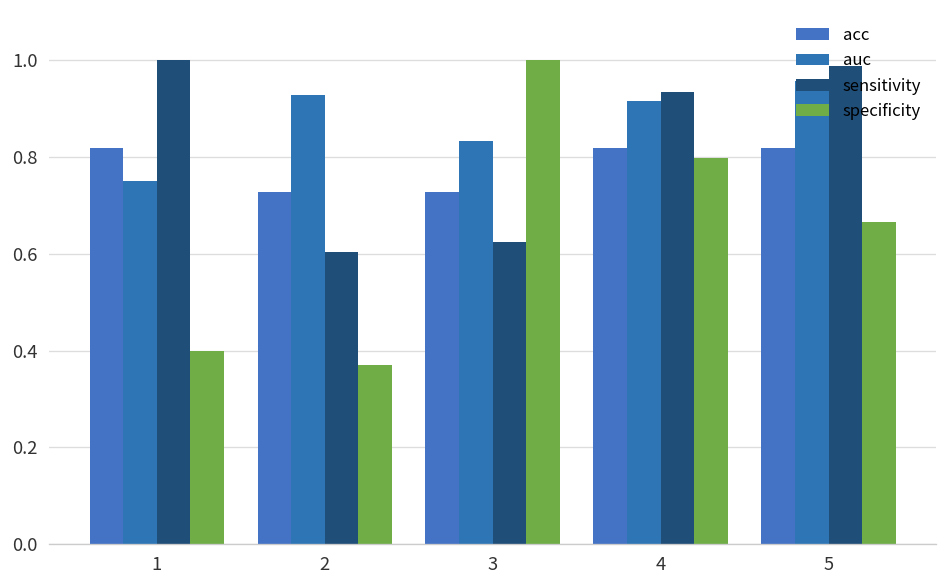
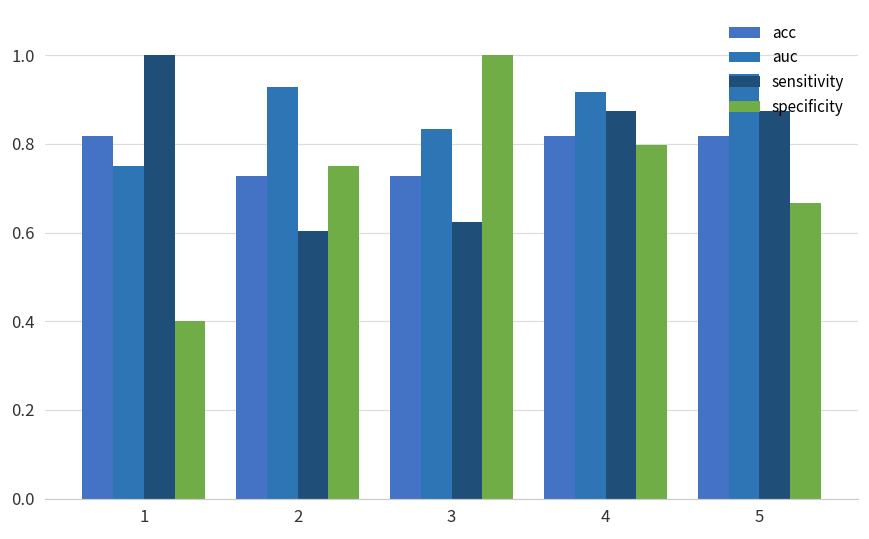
specificity, 2: 0.37 -> 0.75
sensitivity, 4: 0.93 -> 0.88
sensitivity, 5: 0.99 -> 0.88
